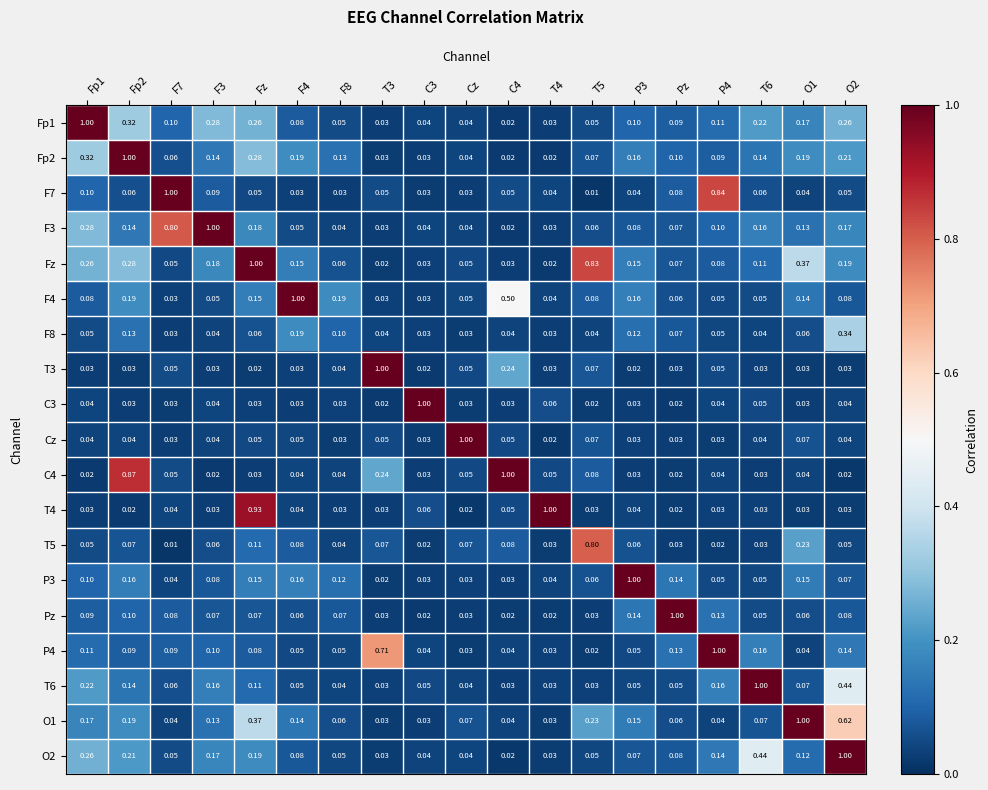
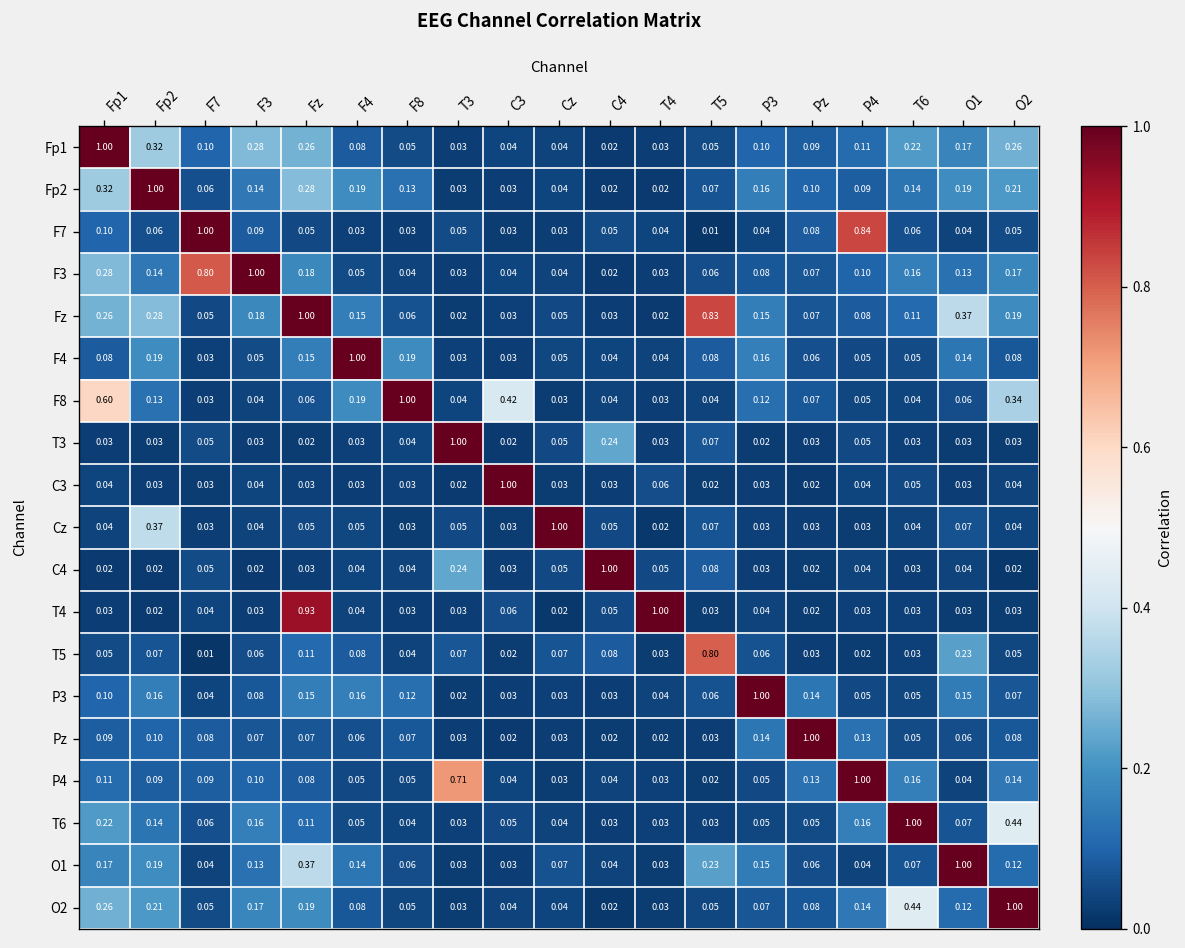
F4, C4: 0.50 -> 0.04
F8, Fp1: 0.05 -> 0.60
F8, F8: 0.10 -> 1.00
F8, C3: 0.03 -> 0.42
Cz, Fp2: 0.04 -> 0.37
C4, Fp2: 0.87 -> 0.02
O1, O2: 0.62 -> 0.12
